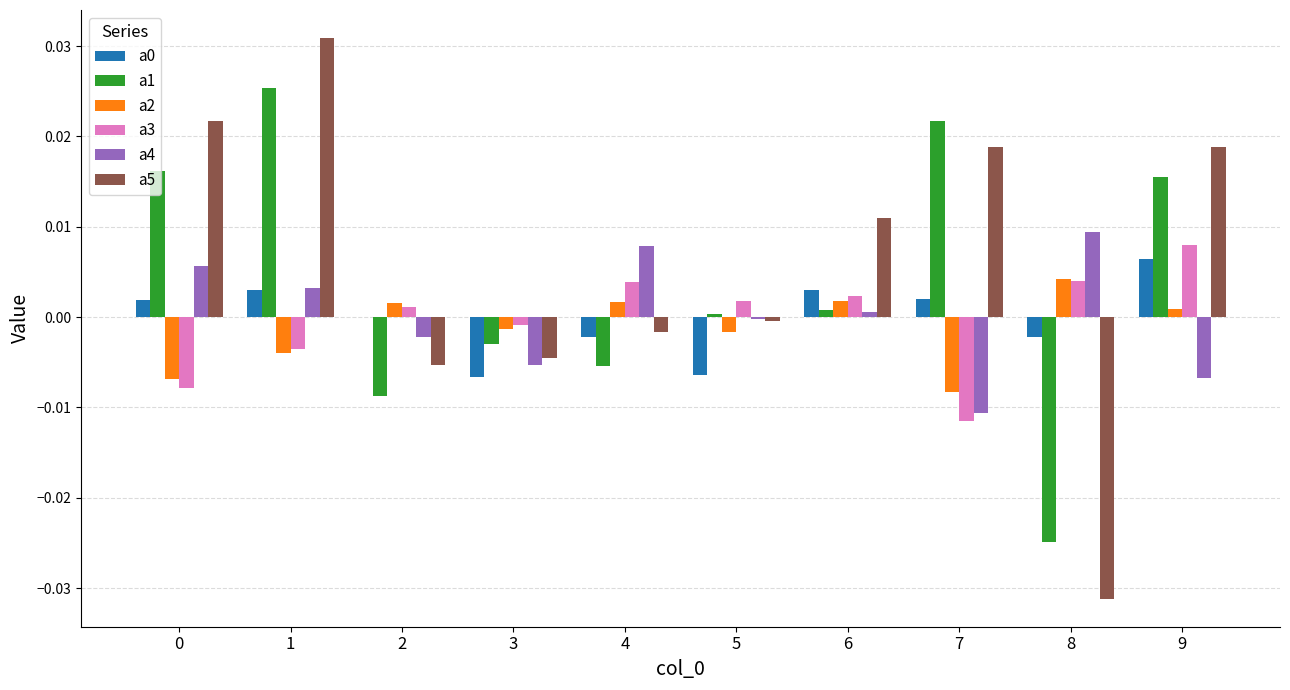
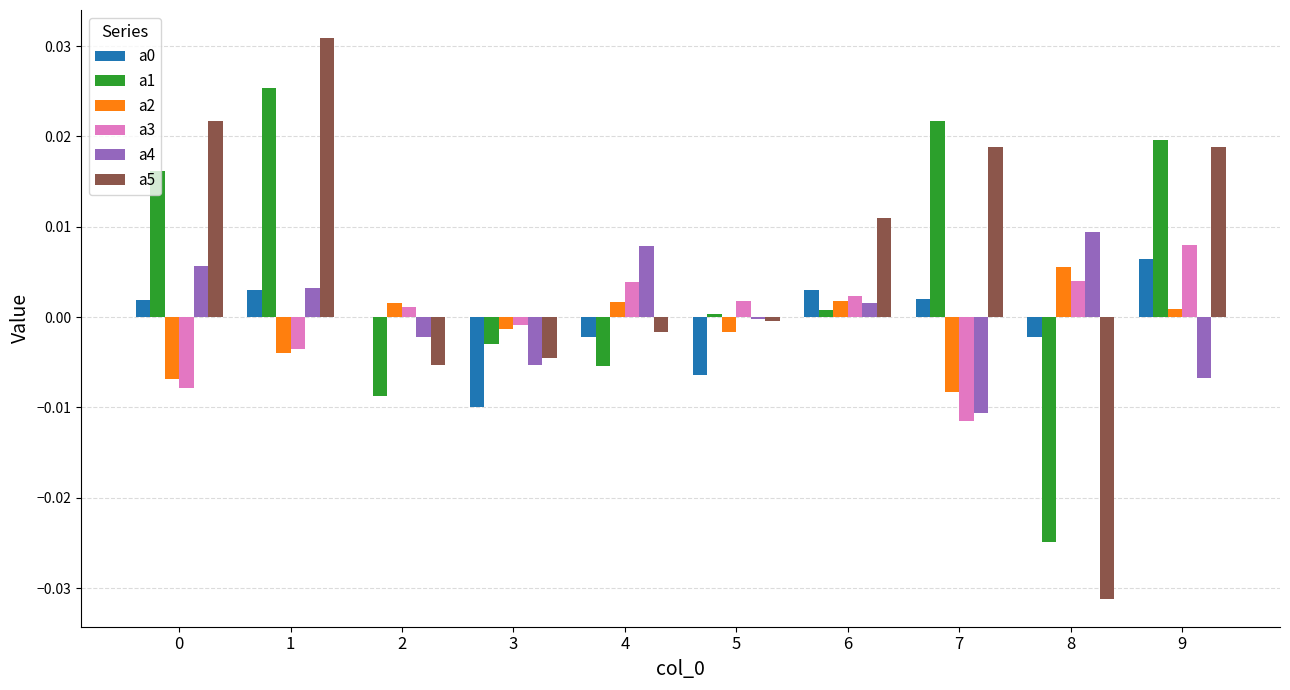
a0, 3: -0.007 -> -0.010
a4, 6: 0.001 -> 0.002
a2, 8: 0.004 -> 0.006
a1, 9: 0.016 -> 0.020
